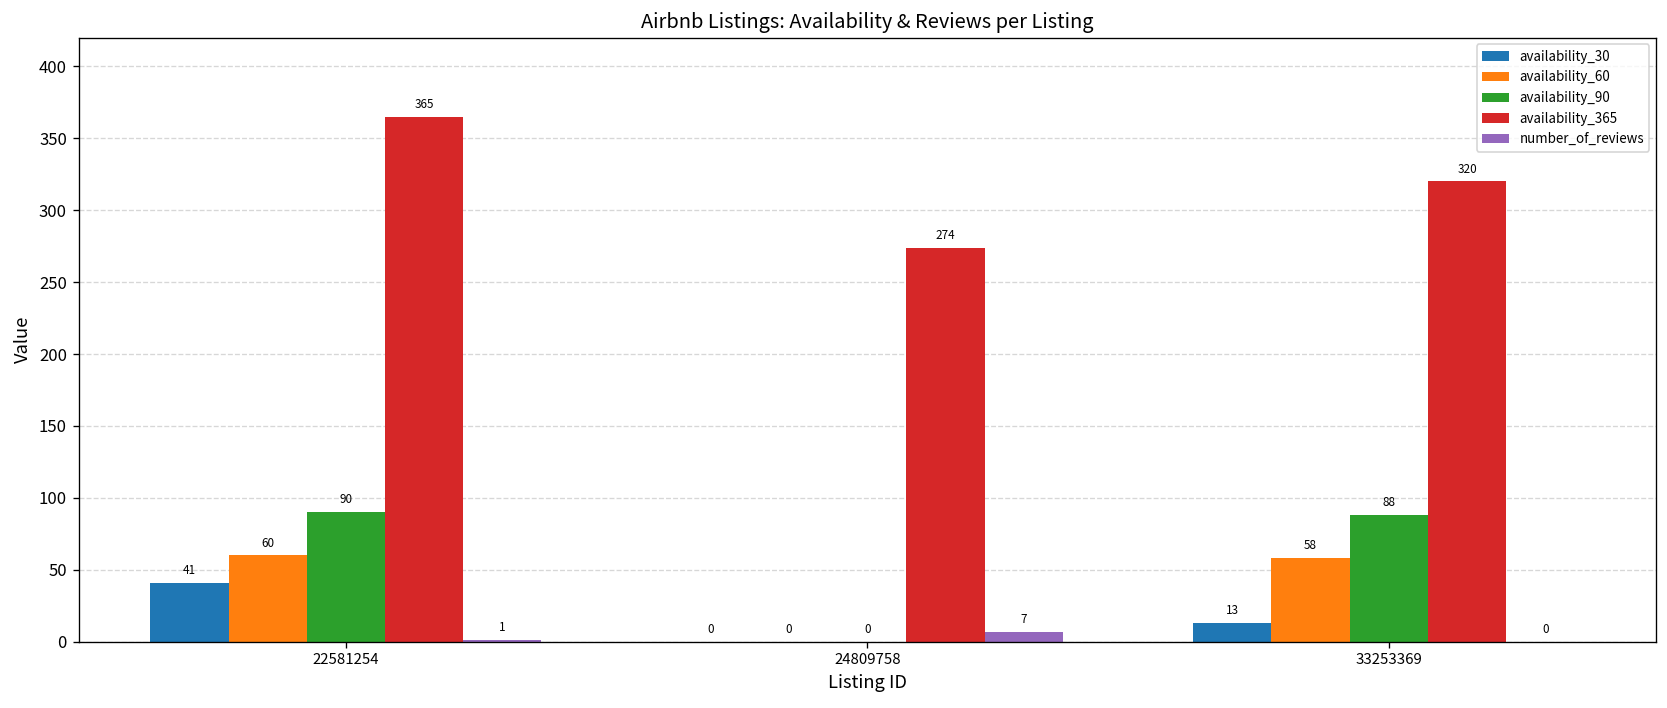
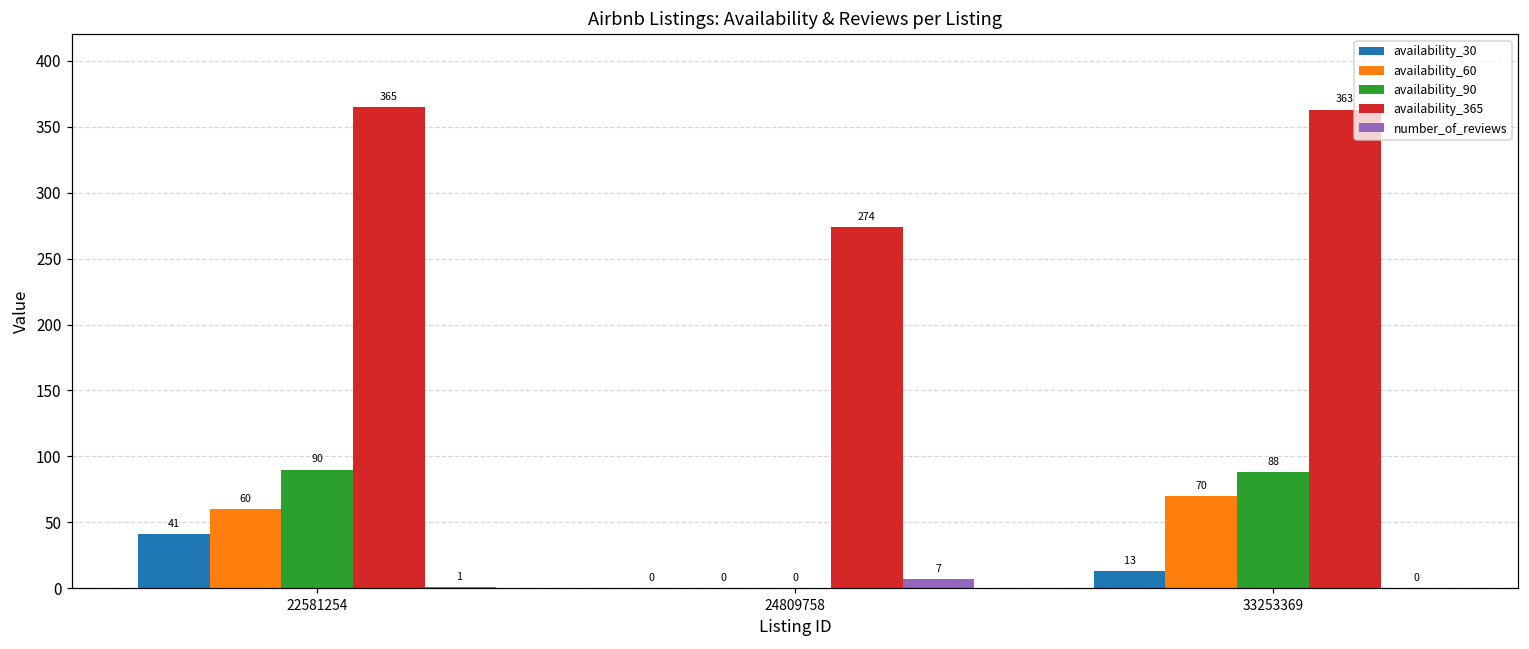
availability_60, 33253369: 58 -> 70
availability_365, 33253369: 320 -> 363
